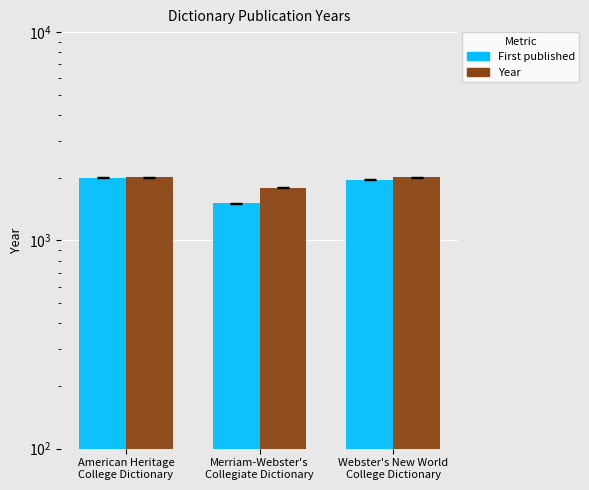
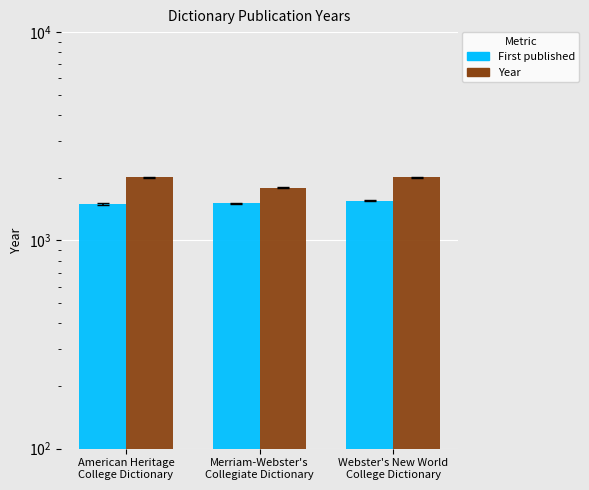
First published, American Heritage College Dictionary: 2000 -> 1500
First published, Webster's New World College Dictionary: 2000 -> 1600
